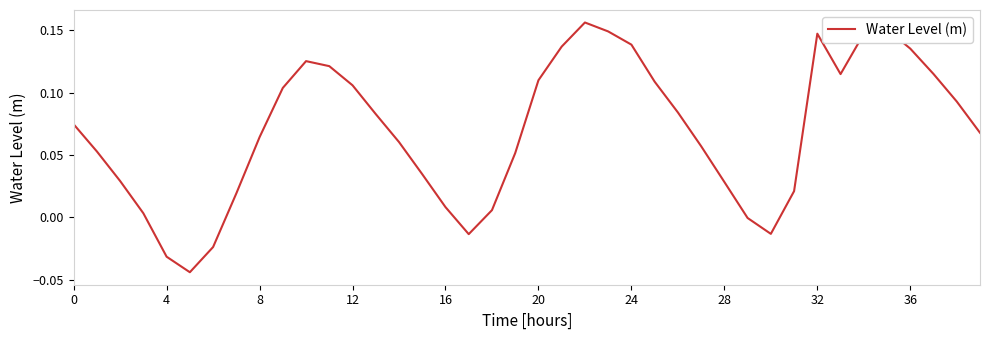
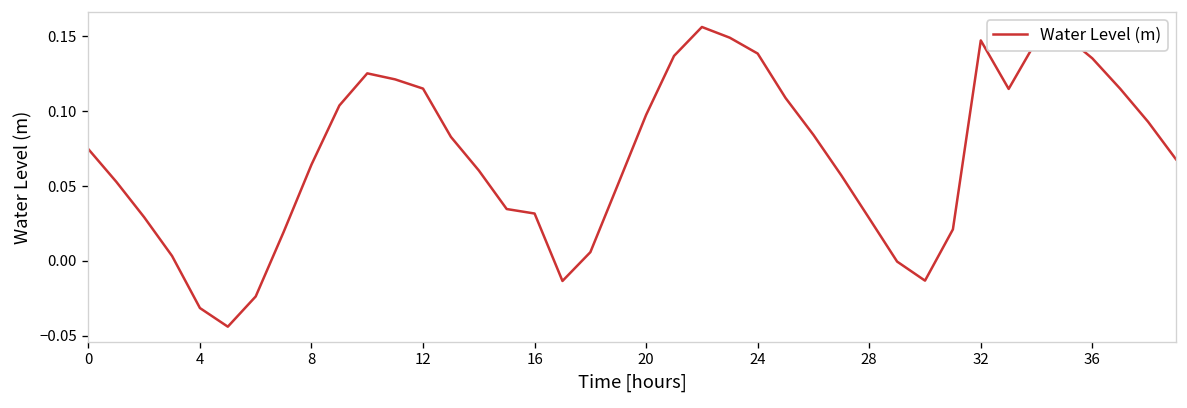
12: 0.106 -> 0.115
16: 0.008 -> 0.032
20: 0.110 -> 0.098
